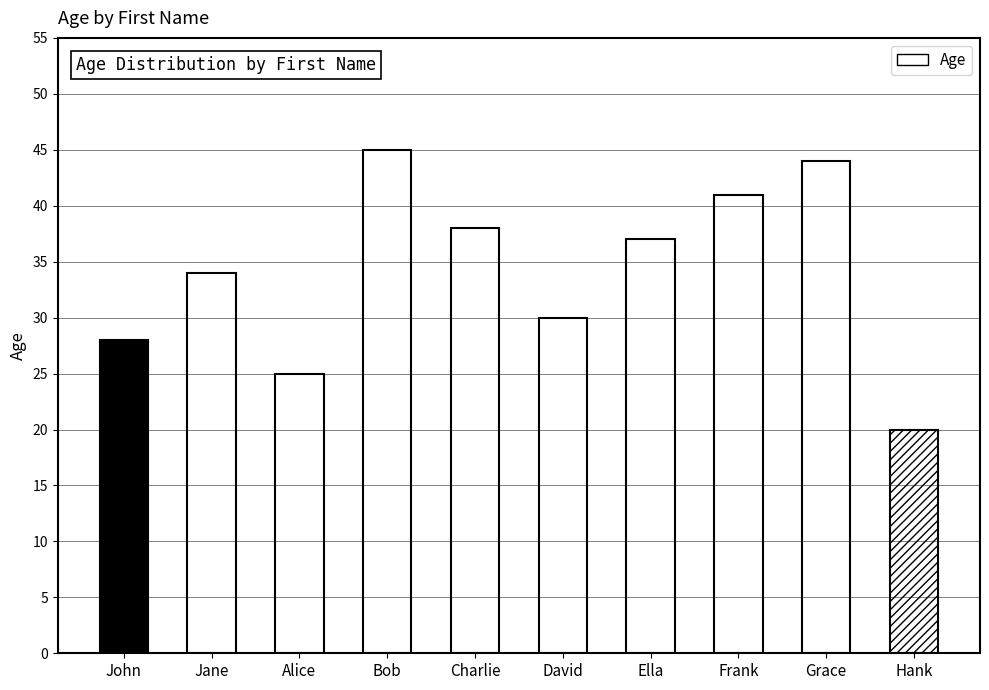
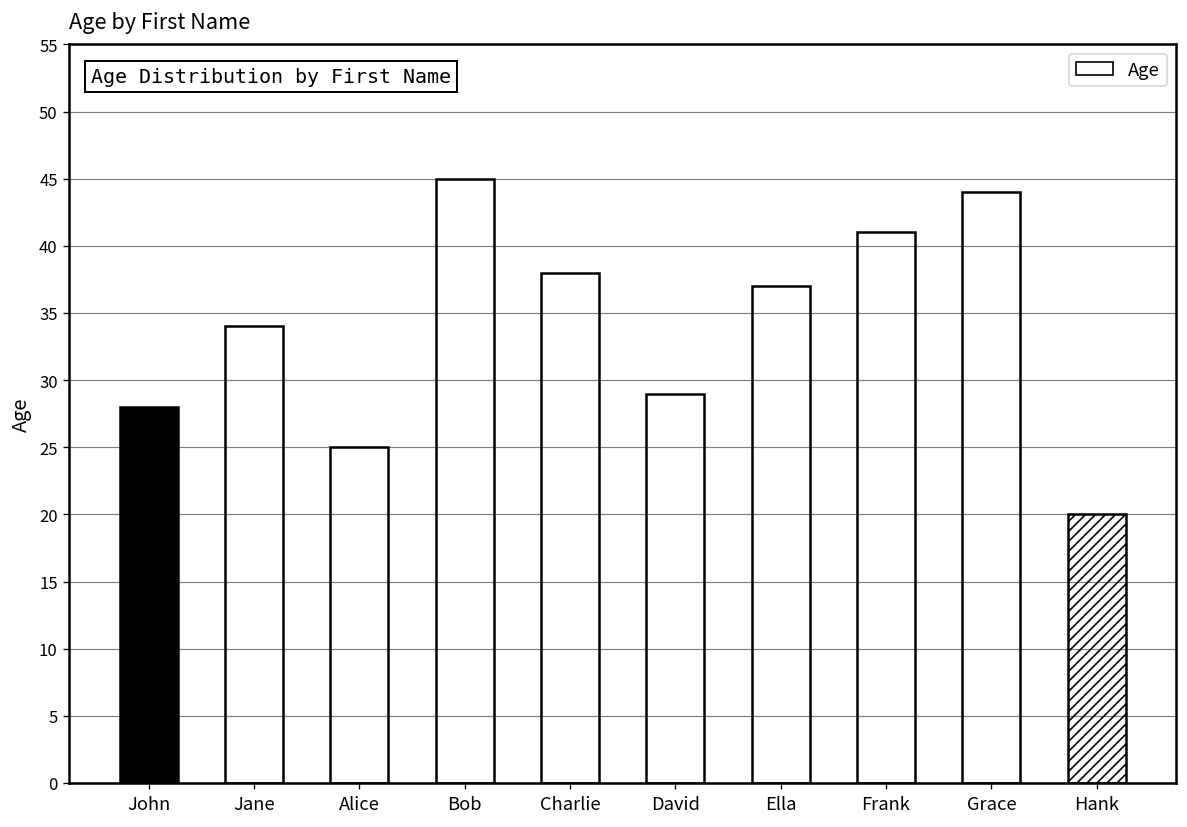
David: 30 -> 29
